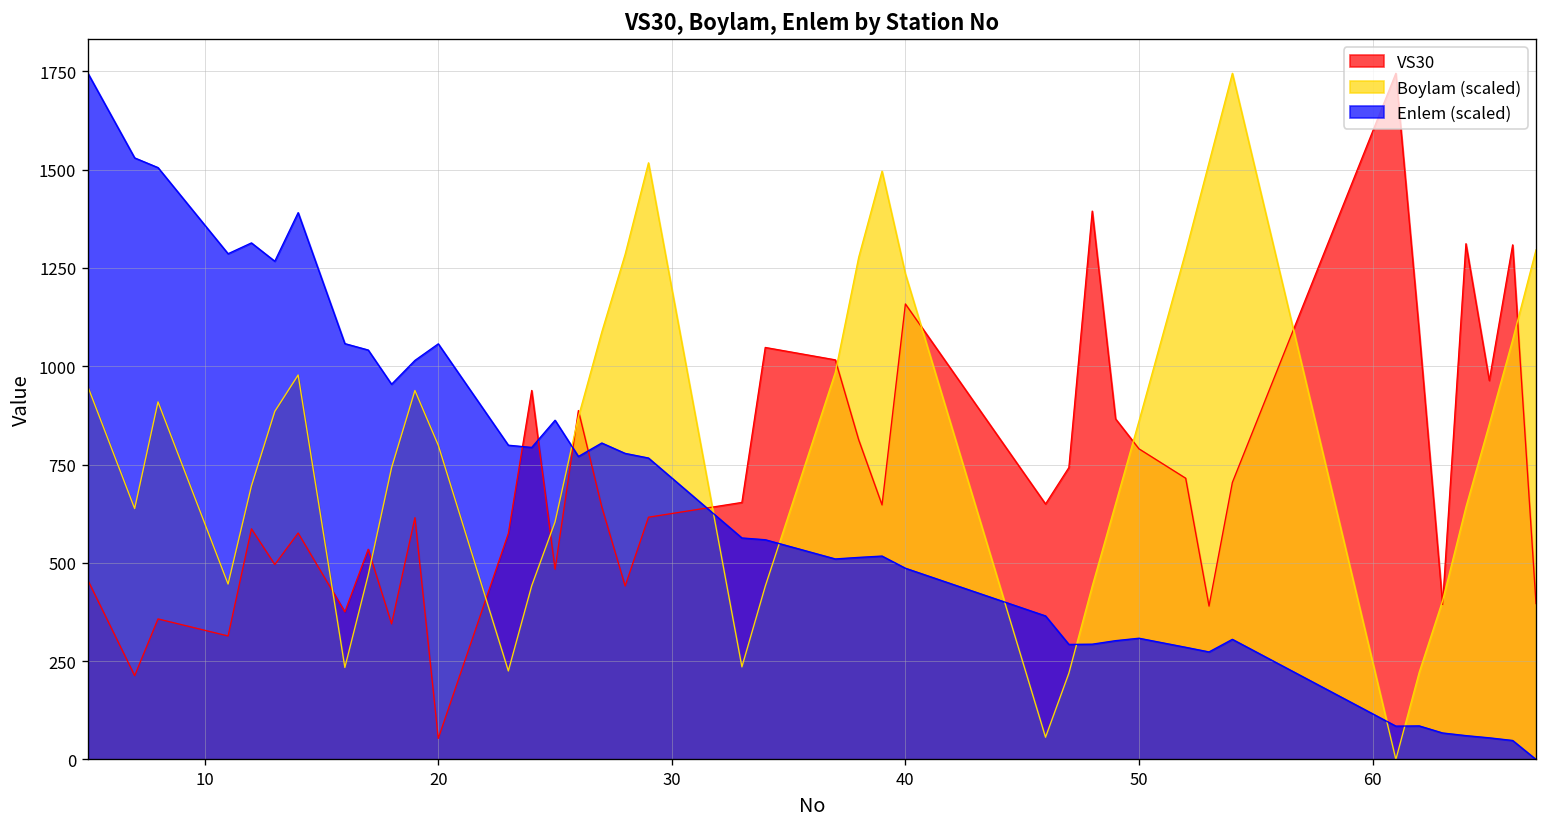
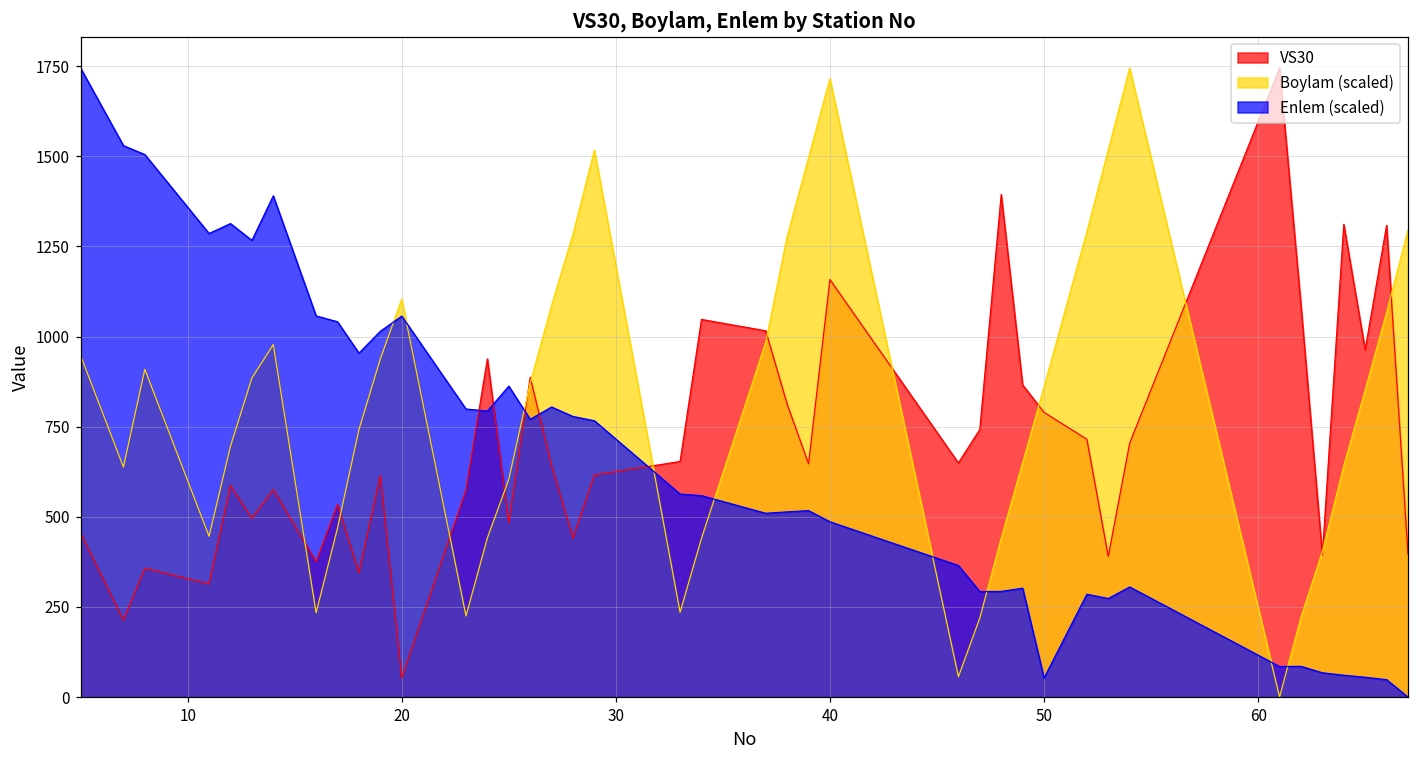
Boylam (scaled), 20: 800 -> 1100
Boylam (scaled), 40: 1230 -> 1720
Enlem (scaled), 50: 310 -> 50
